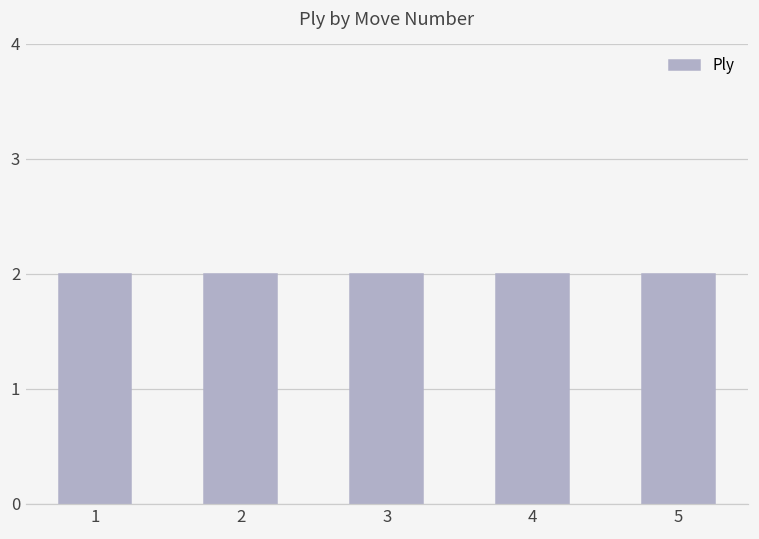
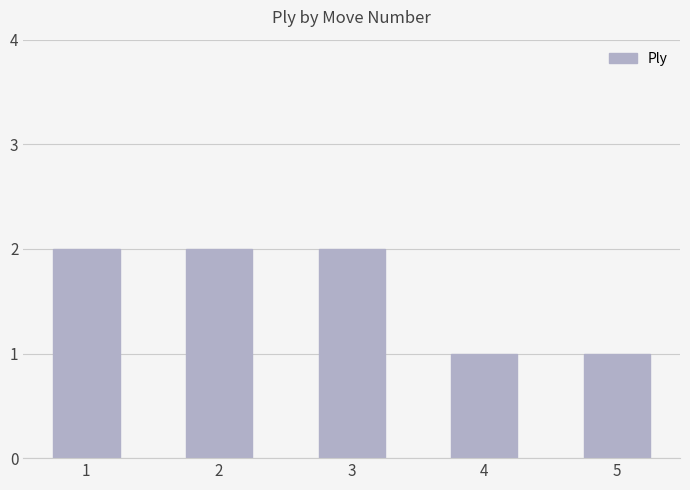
4: 2 -> 1
5: 2 -> 1
